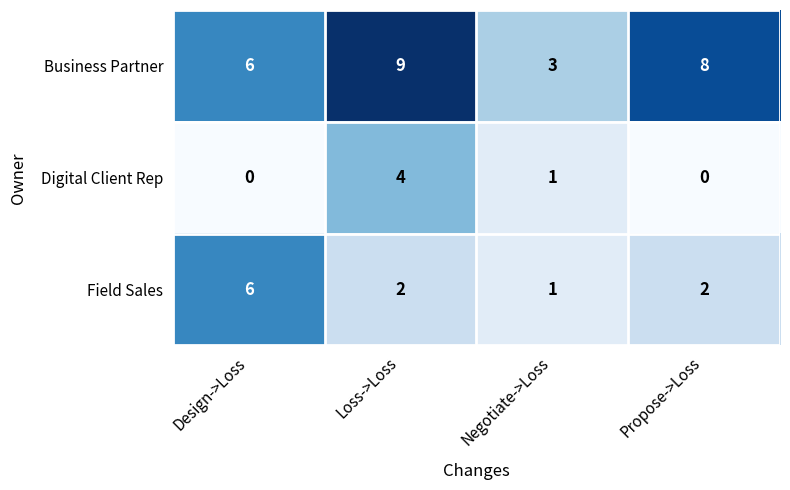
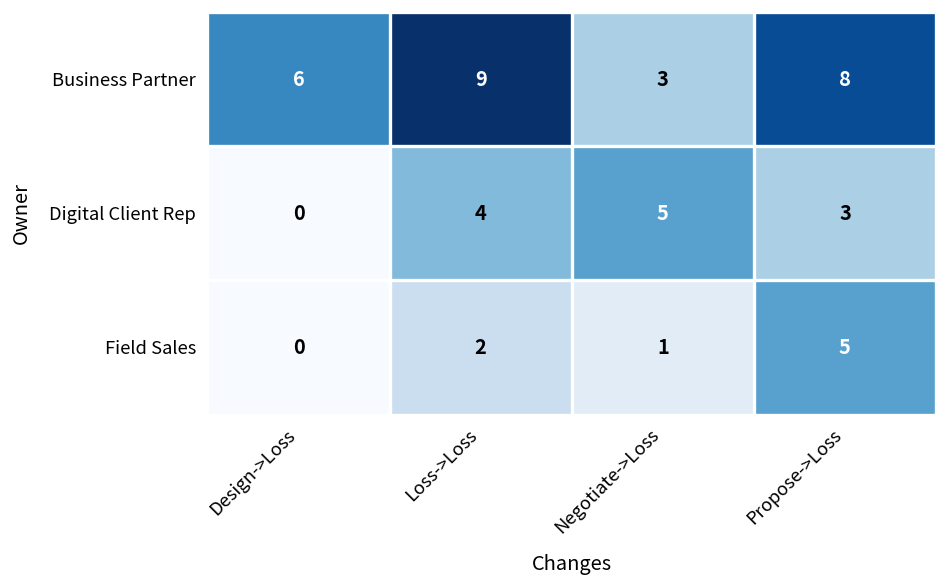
Digital Client Rep, Negotiate->Loss: 1 -> 5
Digital Client Rep, Propose->Loss: 0 -> 3
Field Sales, Design->Loss: 6 -> 0
Field Sales, Propose->Loss: 2 -> 5
